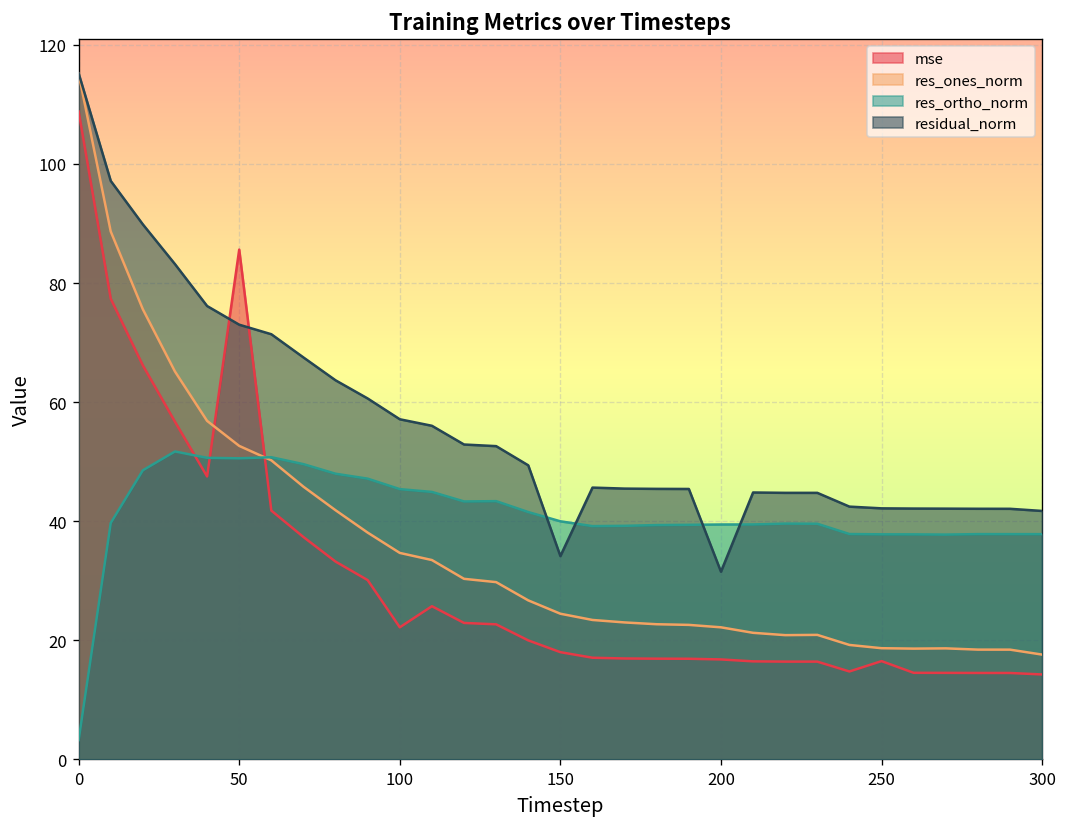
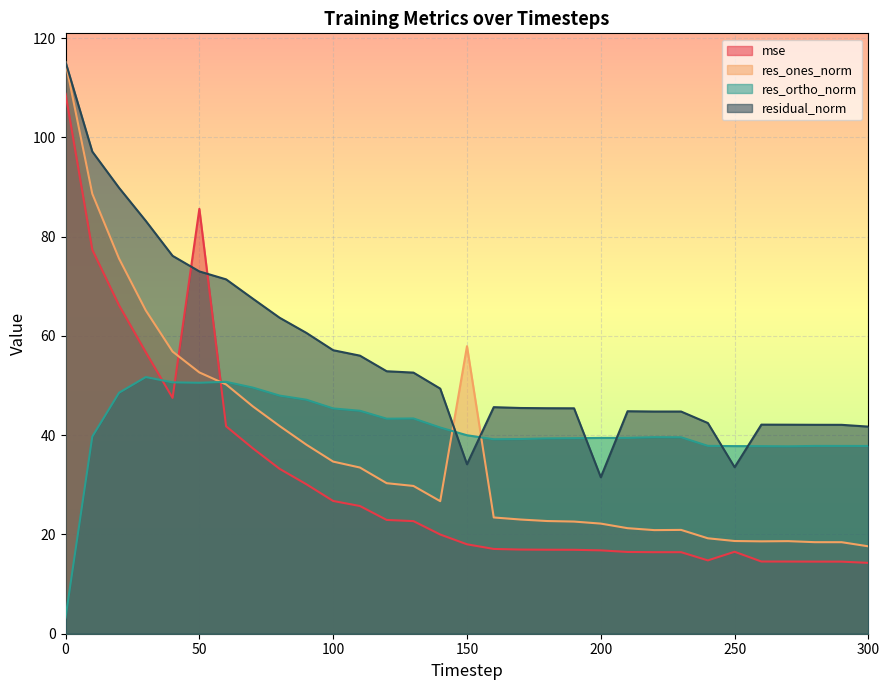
mse, 100: 22 -> 27
res_ones_norm, 150: 24 -> 58
residual_norm, 250: 42 -> 34
